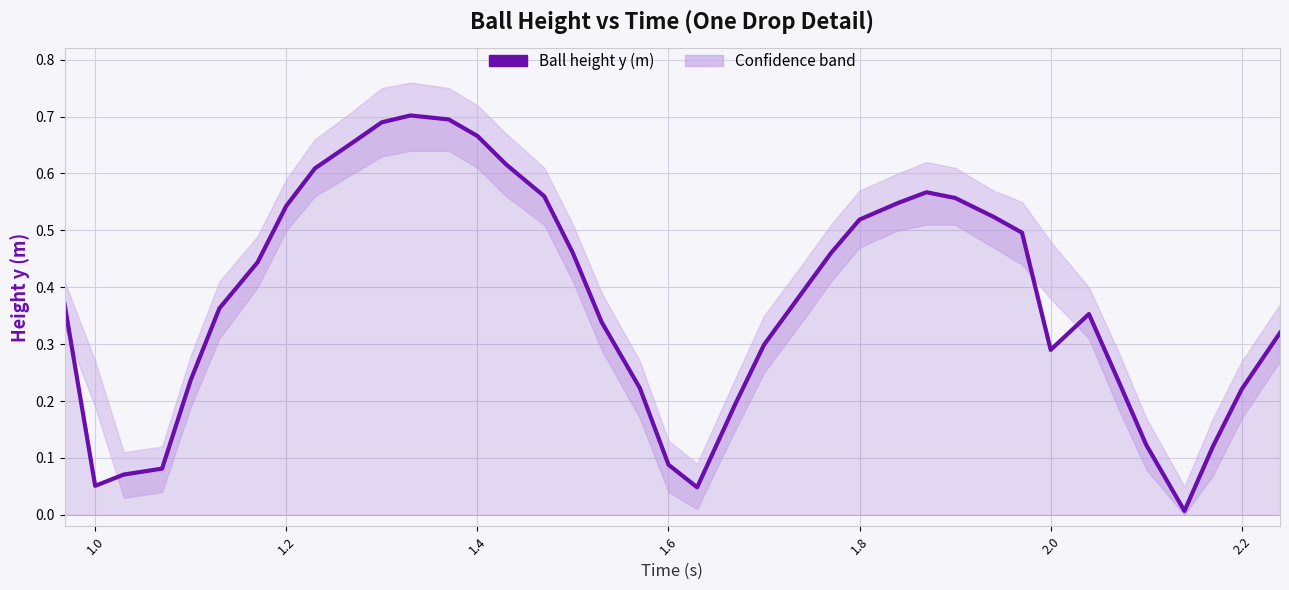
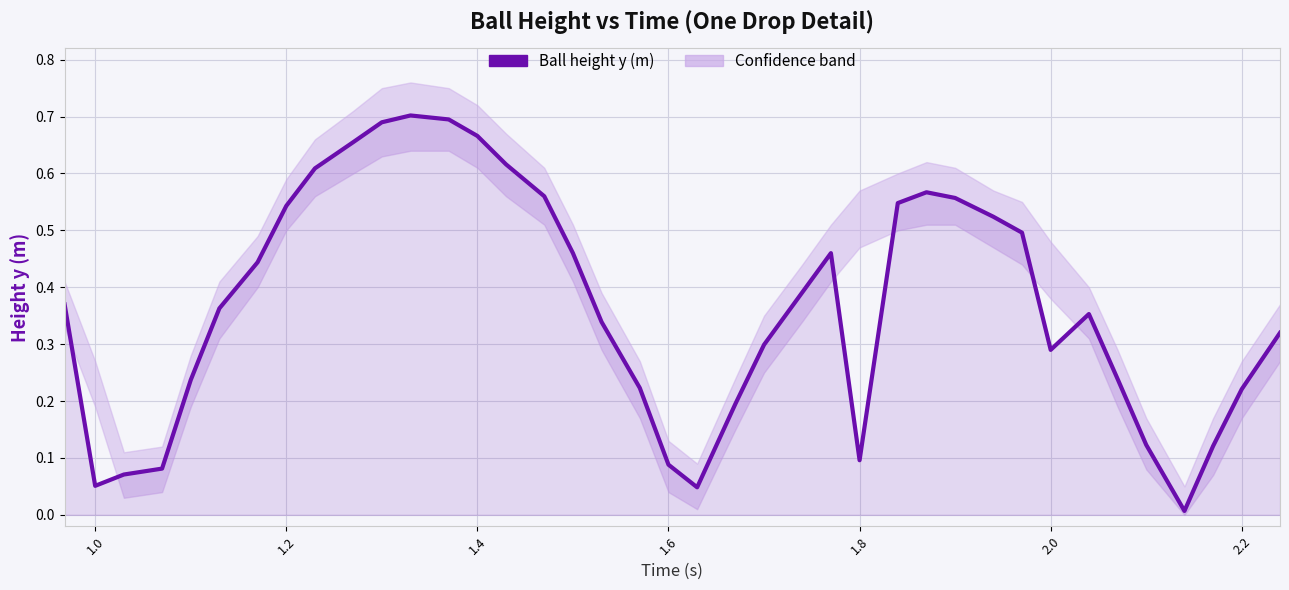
Ball height y (m), 1.8: 0.52 -> 0.10
